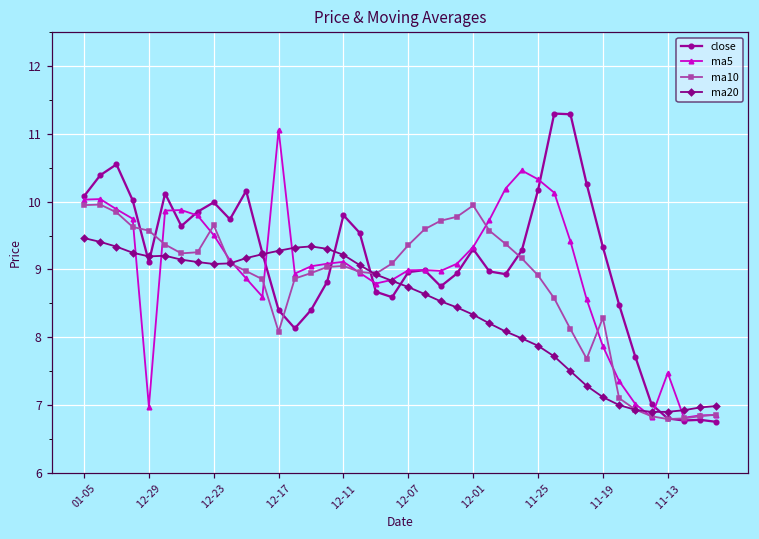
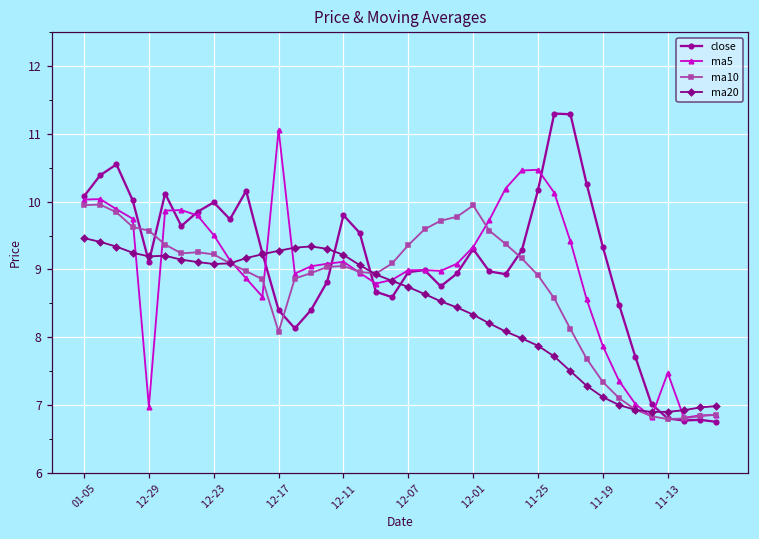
ma10, 12-23: 9.7 -> 9.2
ma5, 11-25: 10.3 -> 10.5
ma10, 11-19: 8.3 -> 7.3
